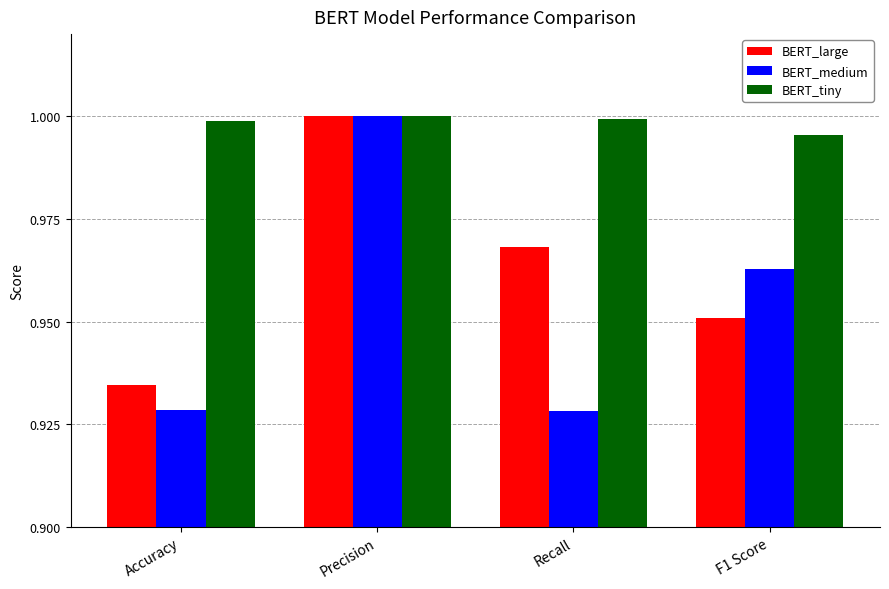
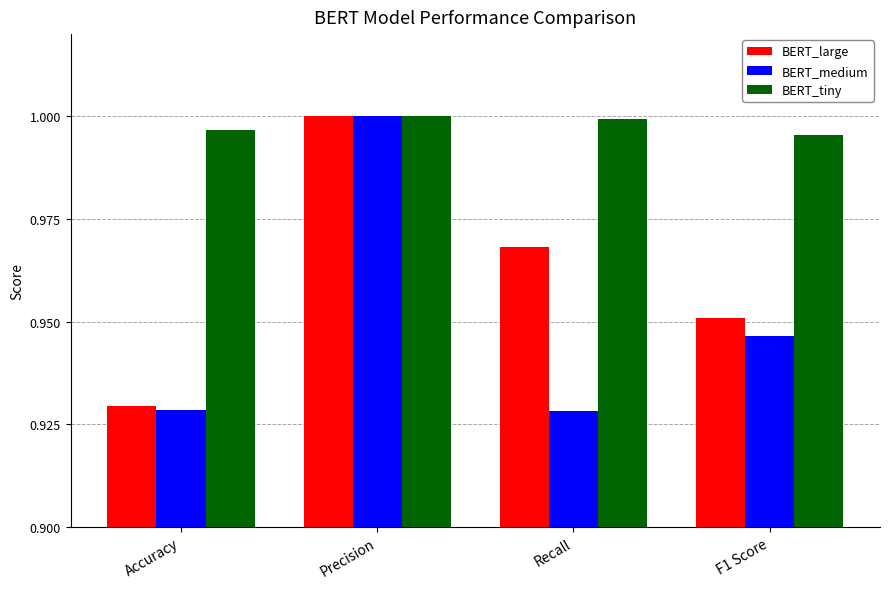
BERT_large, Accuracy: 0.935 -> 0.930
BERT_tiny, Accuracy: 0.999 -> 0.997
BERT_medium, F1 Score: 0.963 -> 0.947
